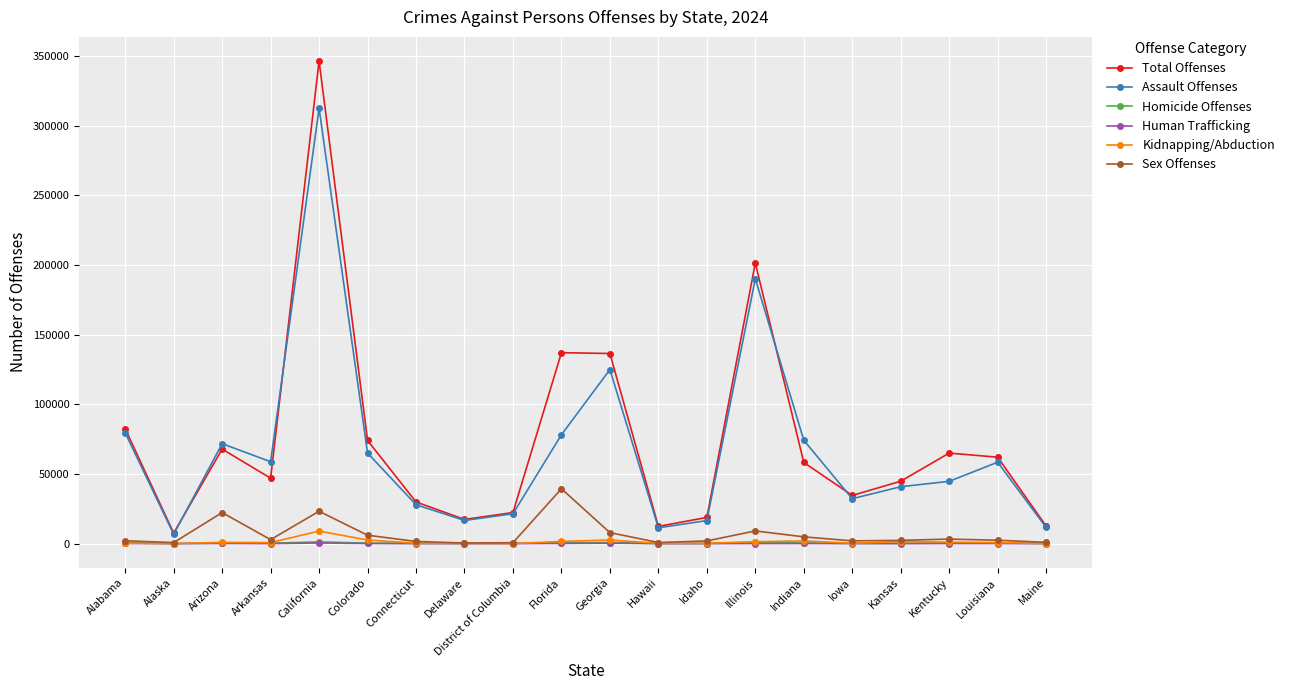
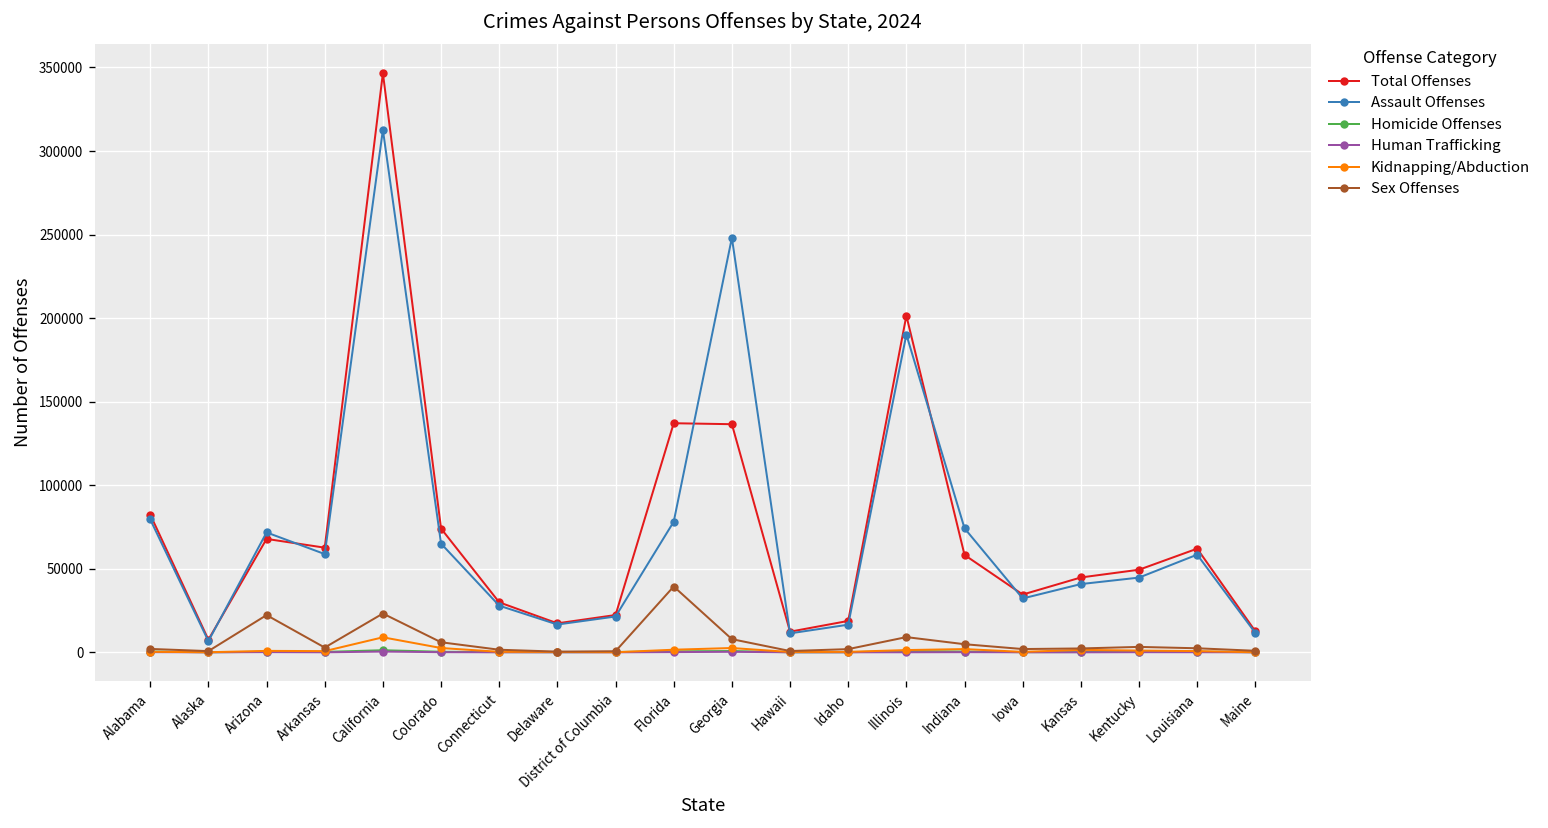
Total Offenses, Arkansas: 47000 -> 63000
Assault Offenses, Georgia: 125000 -> 248000
Total Offenses, Kentucky: 65000 -> 49000
